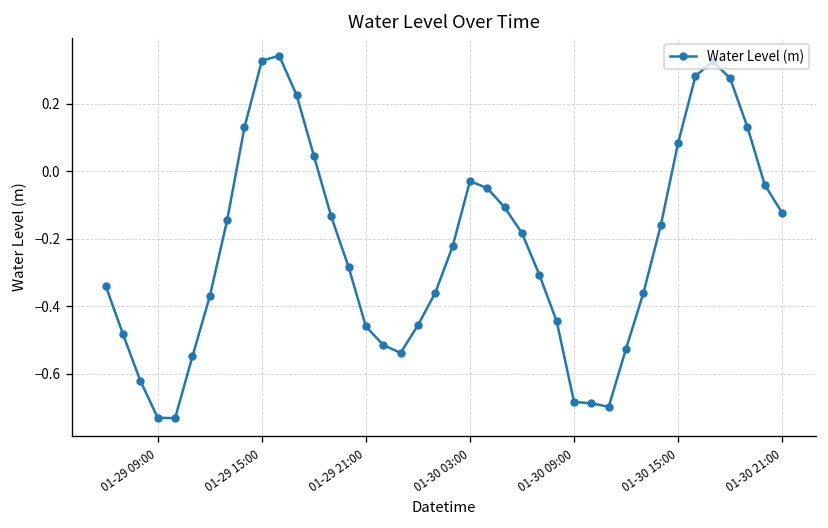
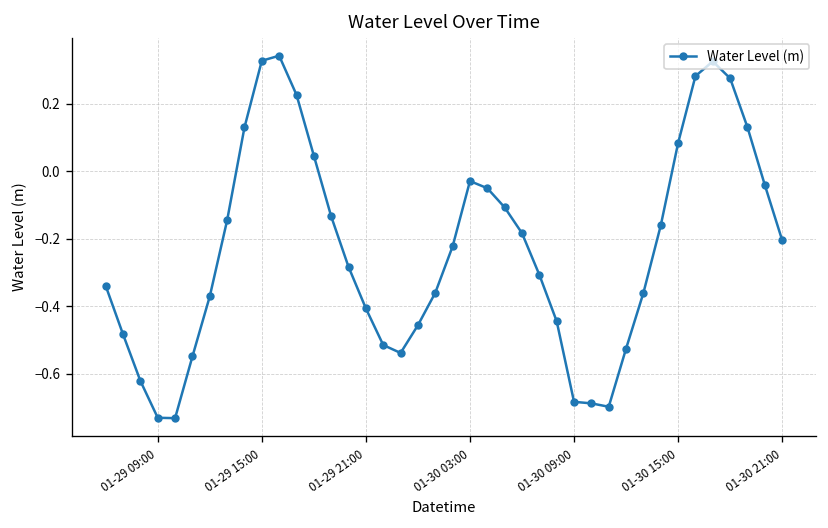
01-29 21:00: -0.46 -> -0.41
01-30 21:00: -0.12 -> -0.20
